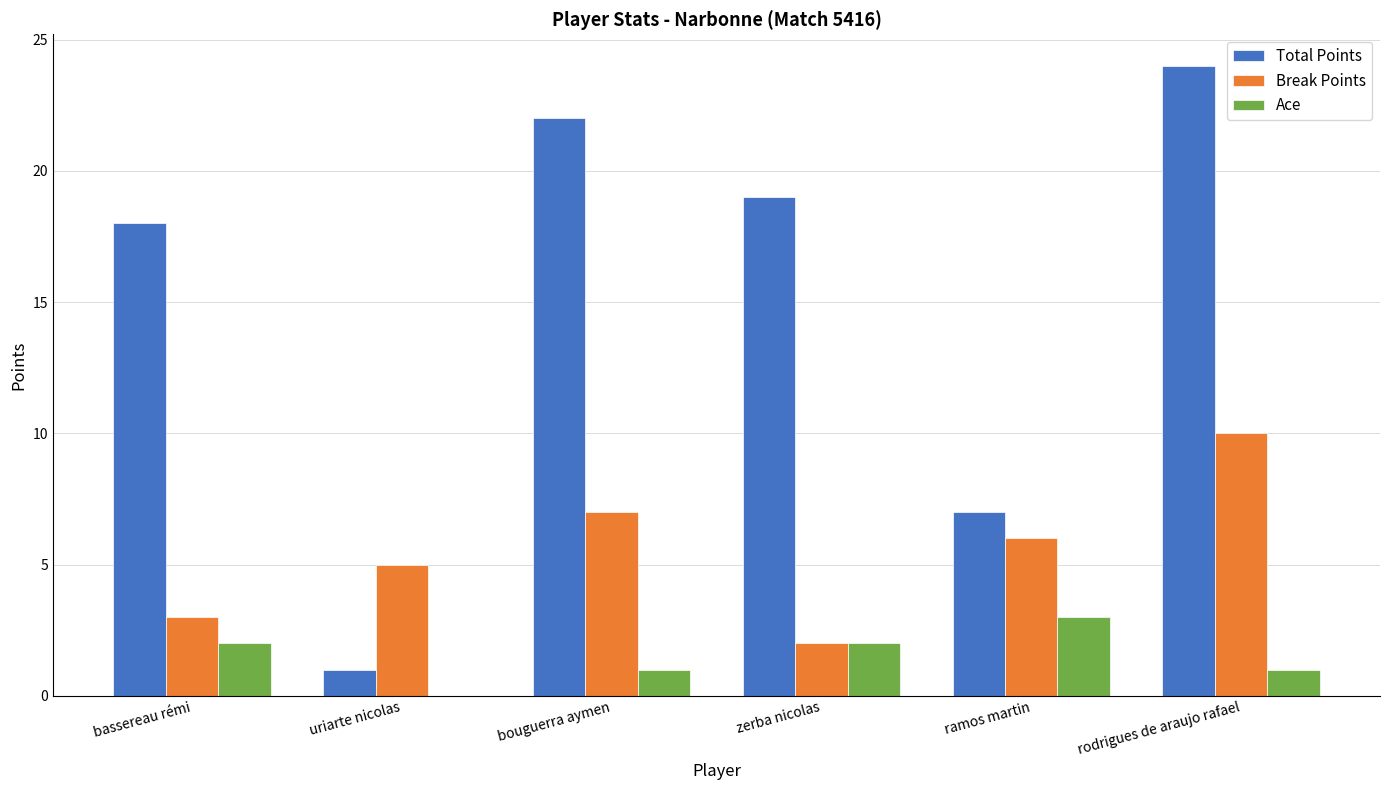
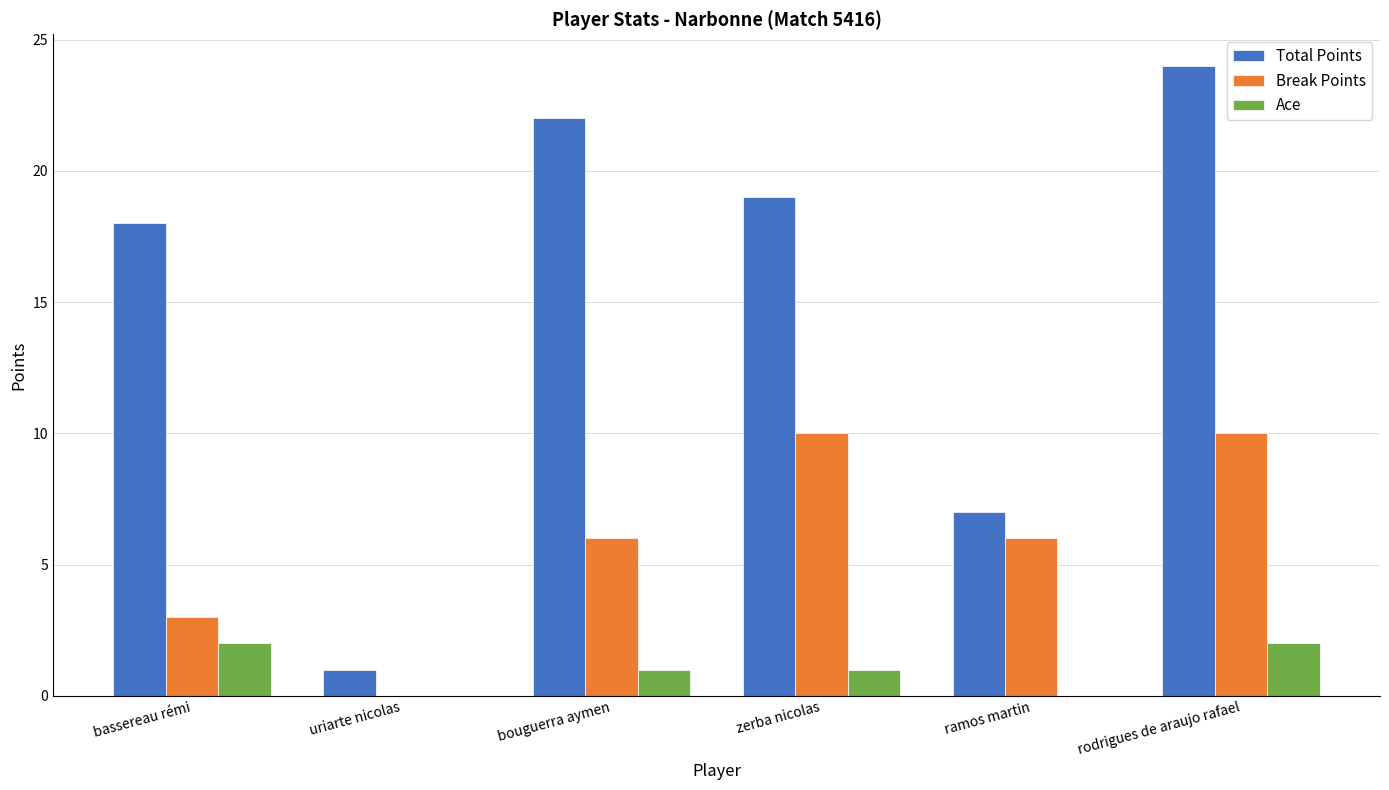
Break Points, uriarte nicolas: 5 -> 0
Break Points, bouguerra aymen: 7 -> 6
Break Points, zerba nicolas: 2 -> 10
Ace, zerba nicolas: 2 -> 1
Ace, ramos martin: 3 -> 0
Ace, rodrigues de araujo rafael: 1 -> 2
